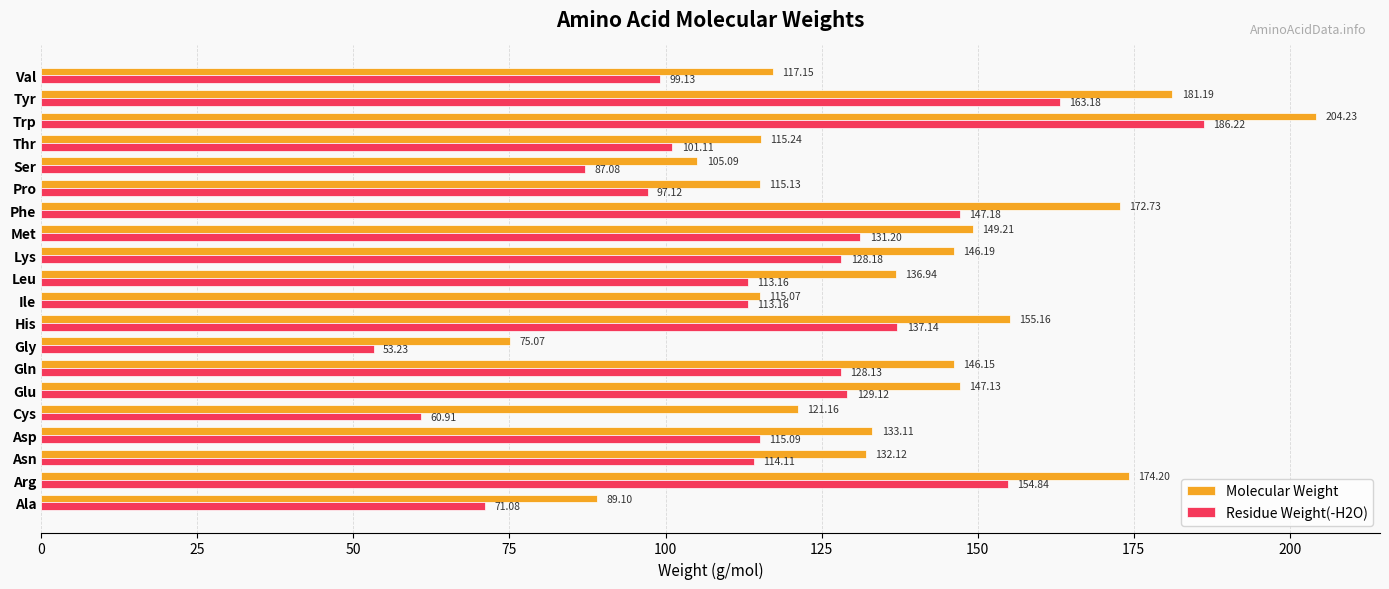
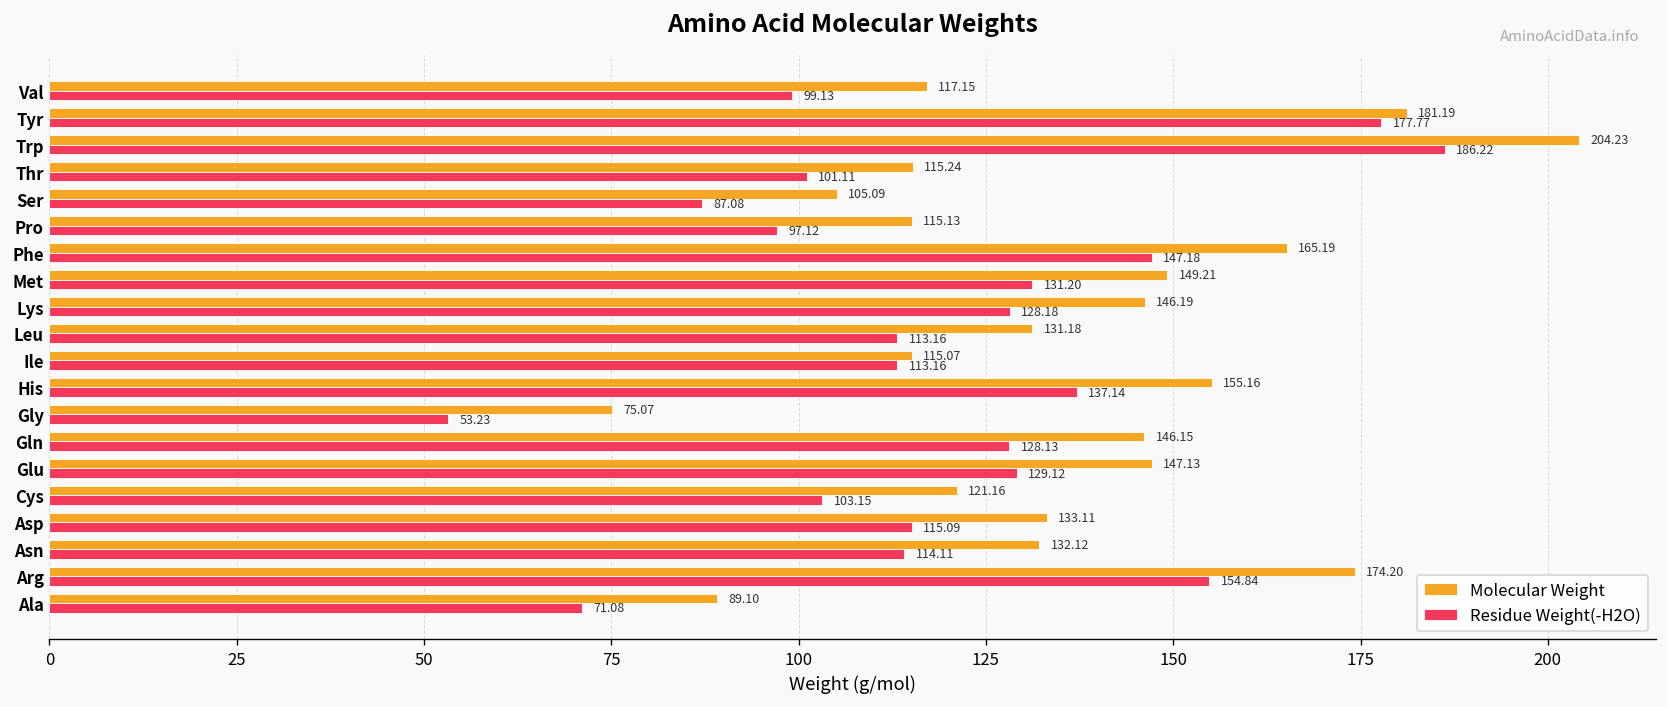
Residue Weight(-H2O), Tyr: 163.18 -> 177.77
Molecular Weight, Phe: 172.73 -> 165.19
Molecular Weight, Leu: 136.94 -> 131.18
Residue Weight(-H2O), Cys: 60.91 -> 103.15
